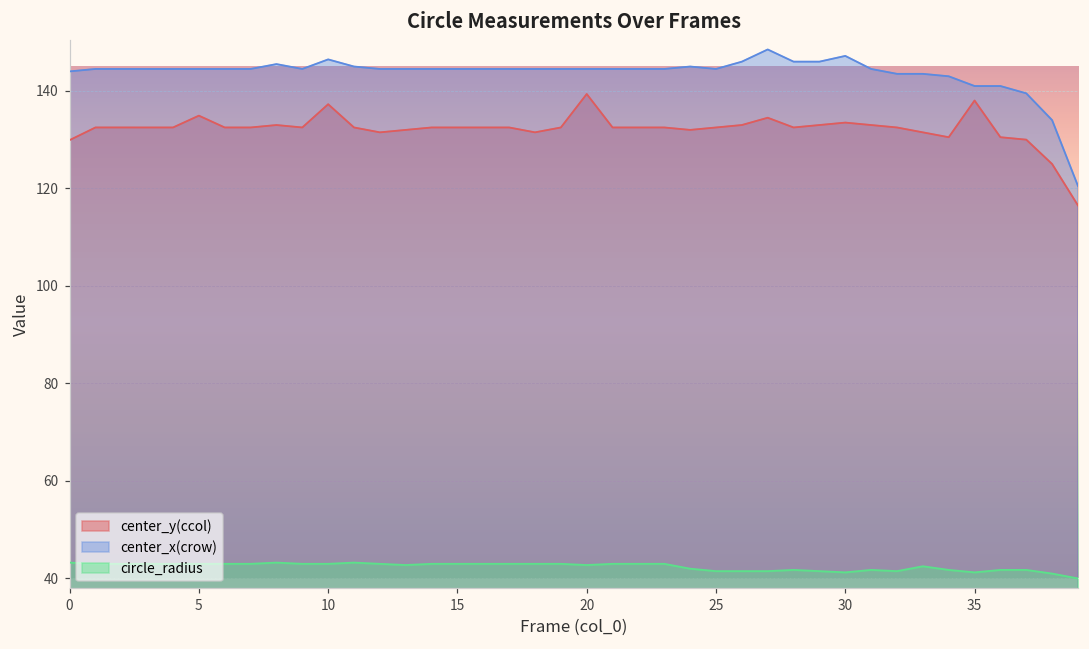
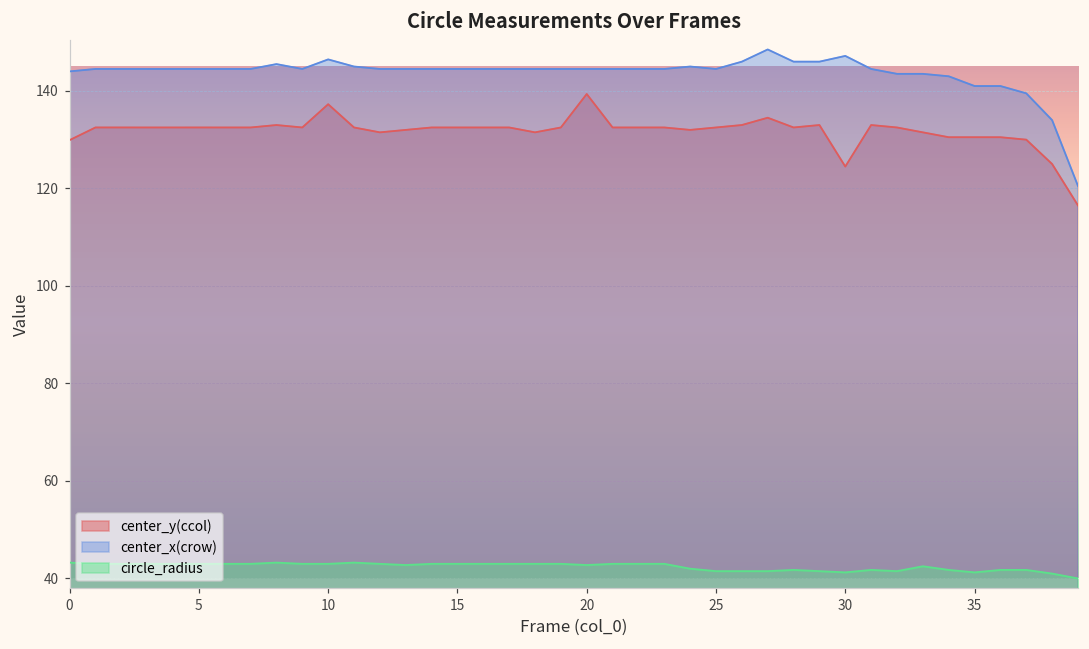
center_y(ccol), 5: 135 -> 133
center_y(ccol), 30: 133 -> 124
center_y(ccol), 35: 138 -> 131
